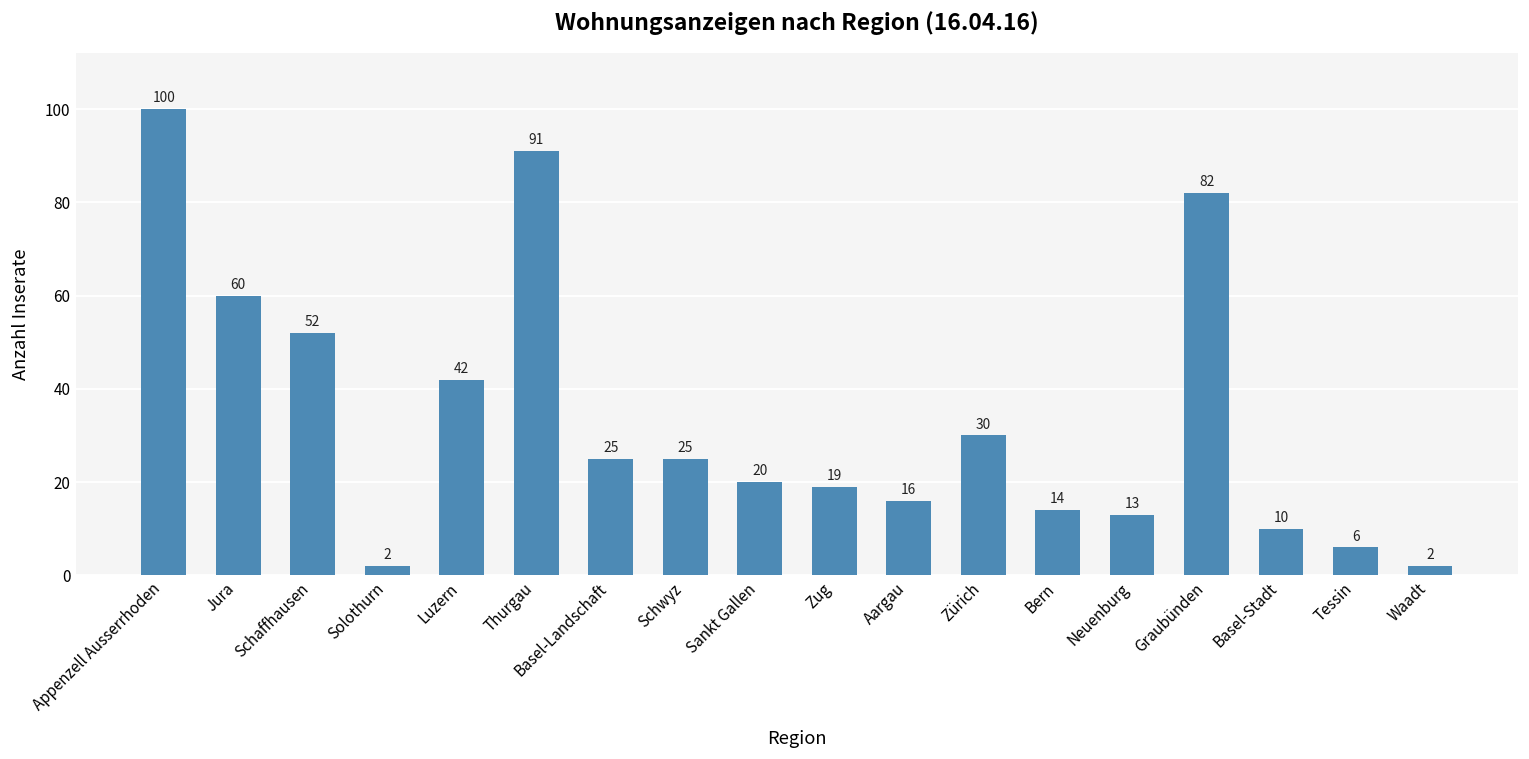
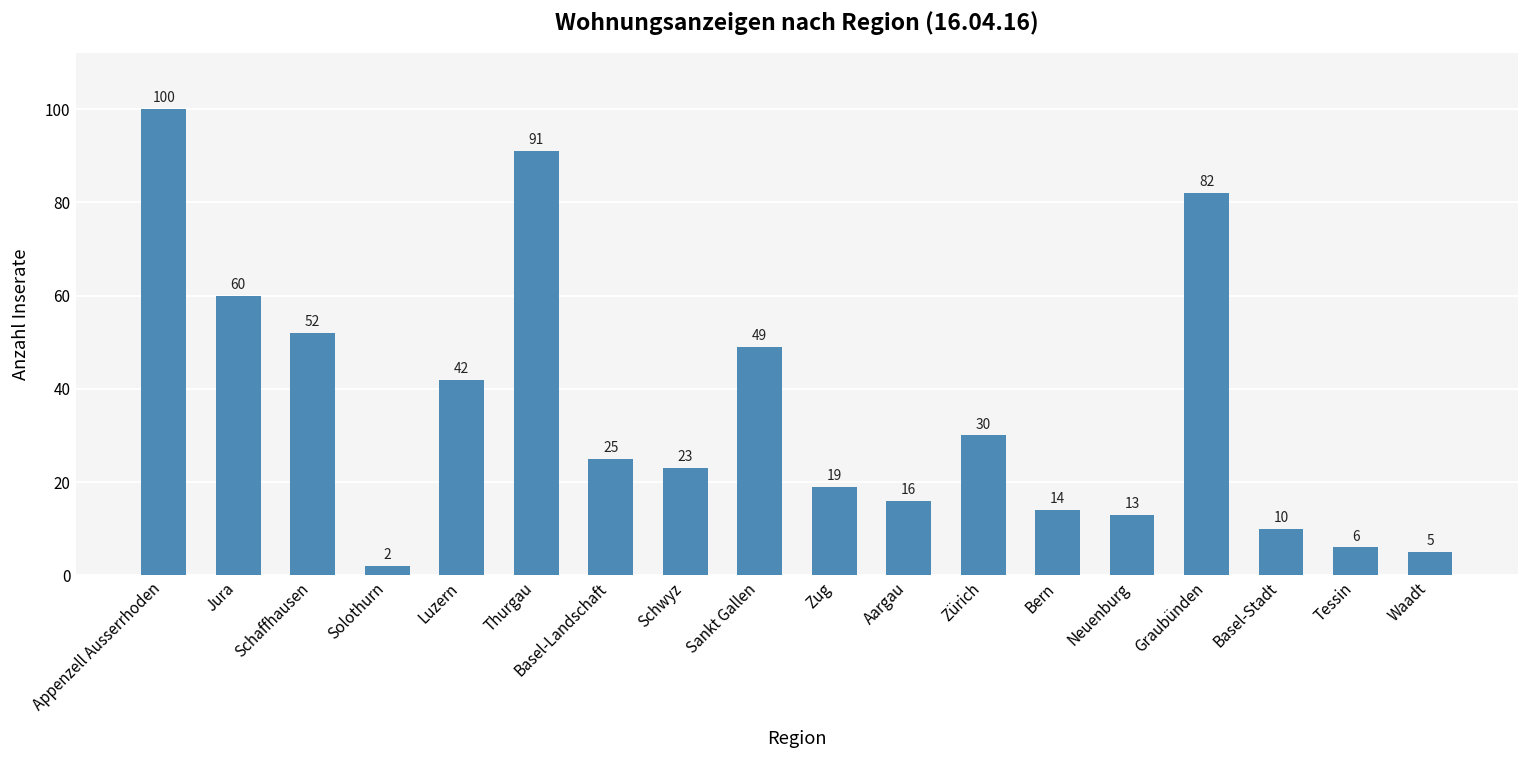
Schwyz: 25 -> 23
Sankt Gallen: 20 -> 49
Waadt: 2 -> 5
